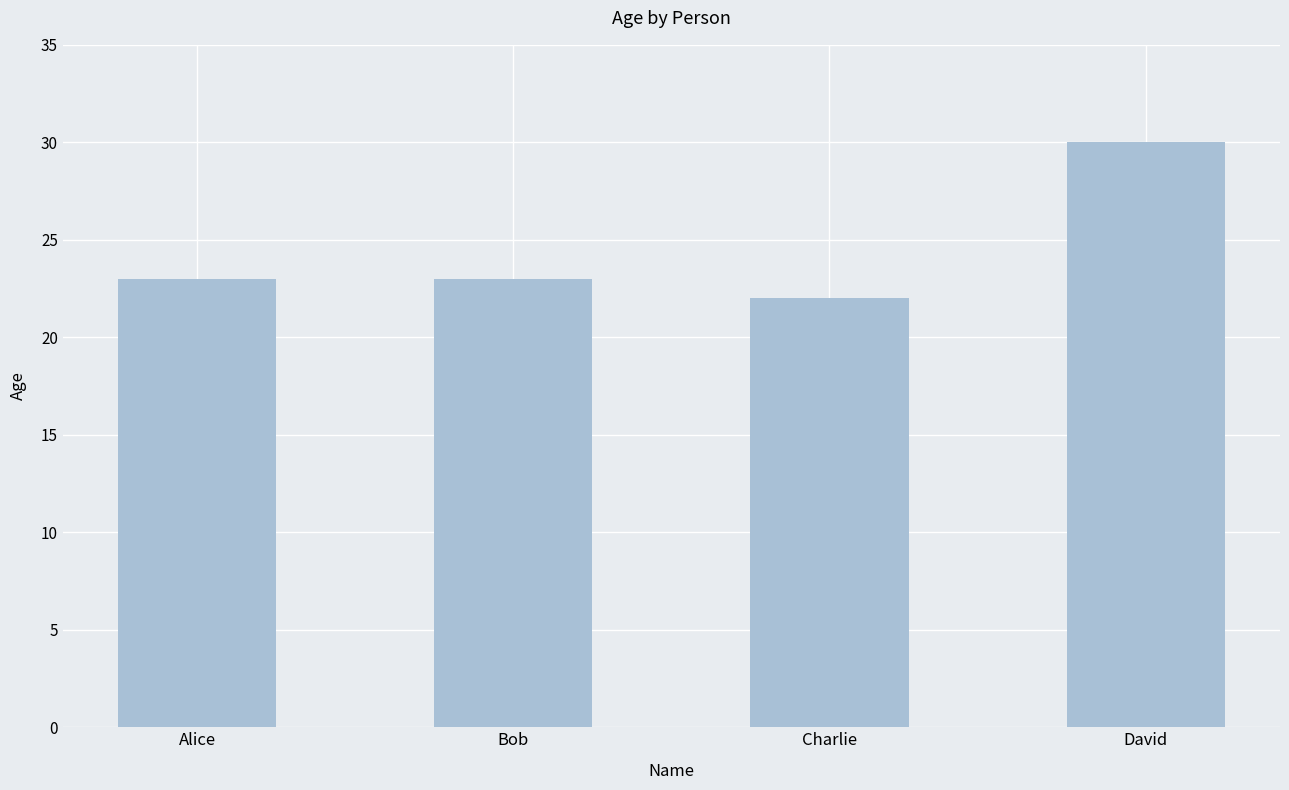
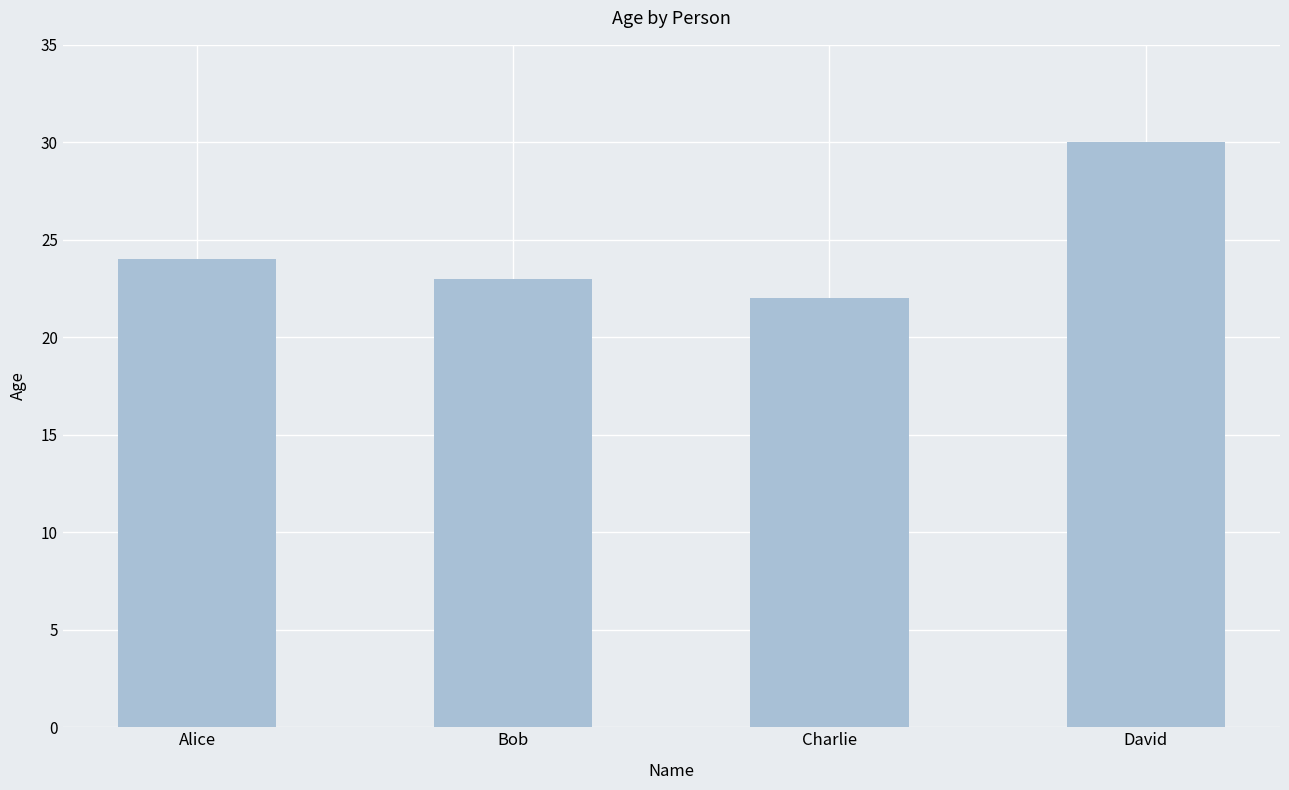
Alice: 23 -> 24
